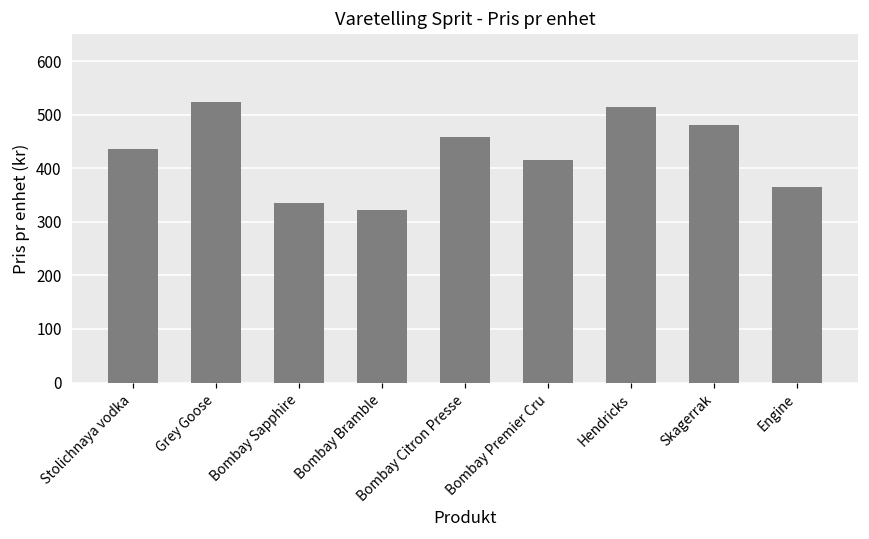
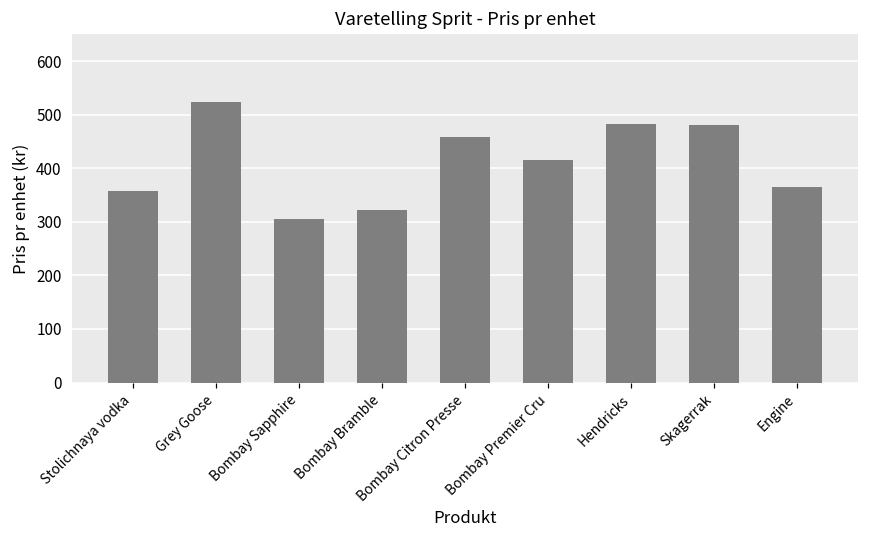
Stolichnaya vodka: 440 -> 360
Bombay Sapphire: 330 -> 310
Hendricks: 520 -> 480
